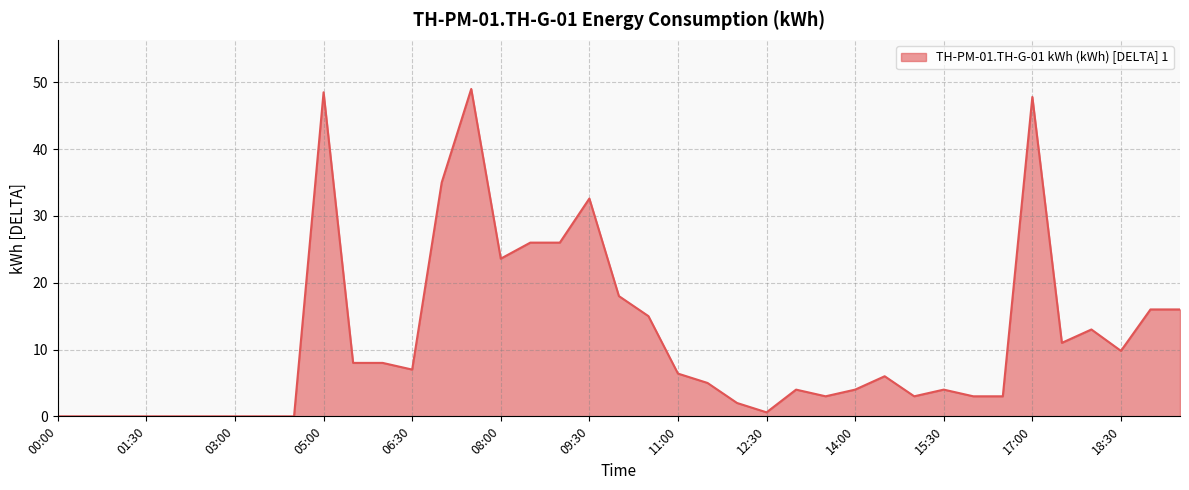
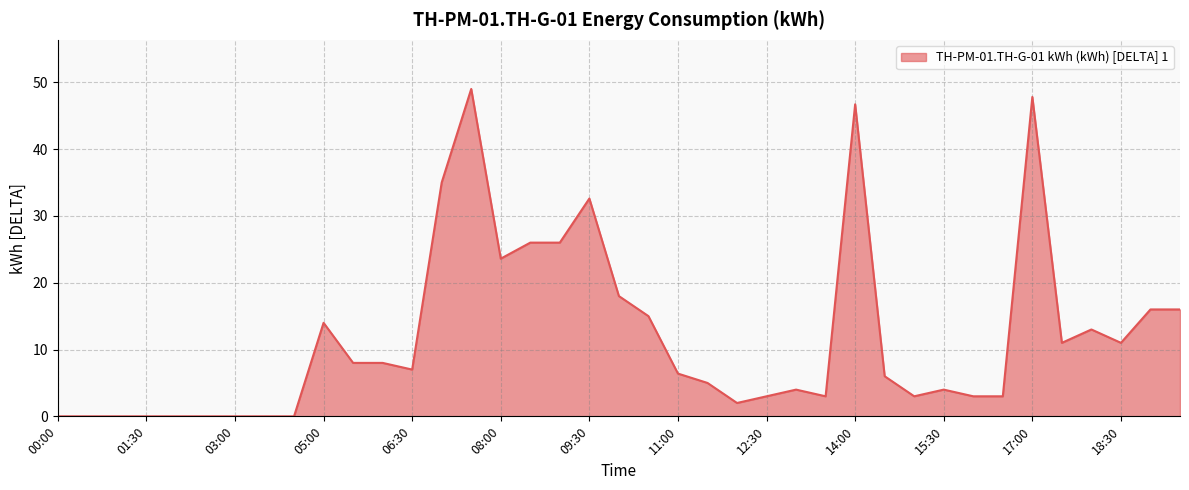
05:00: 49 -> 14
12:30: 1 -> 3
14:00: 4 -> 47
18:30: 10 -> 11
